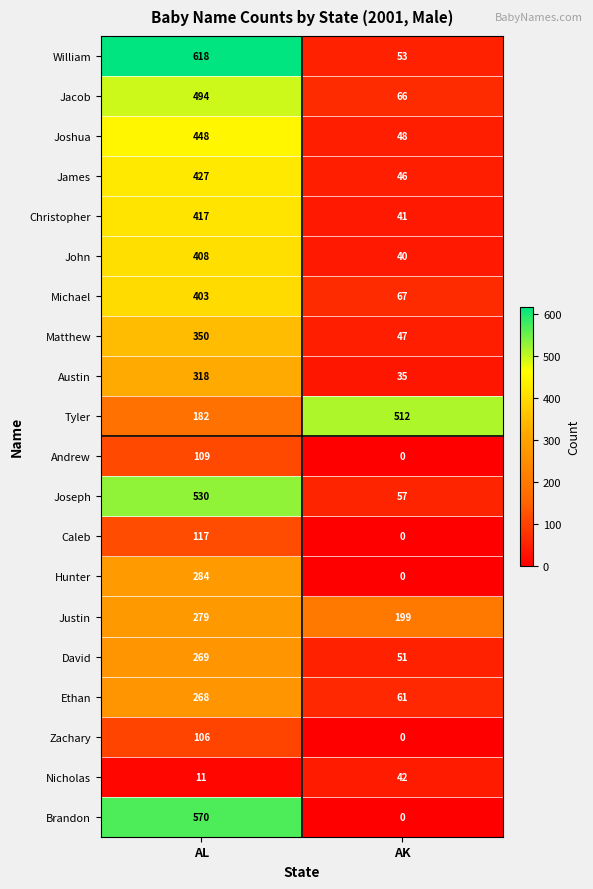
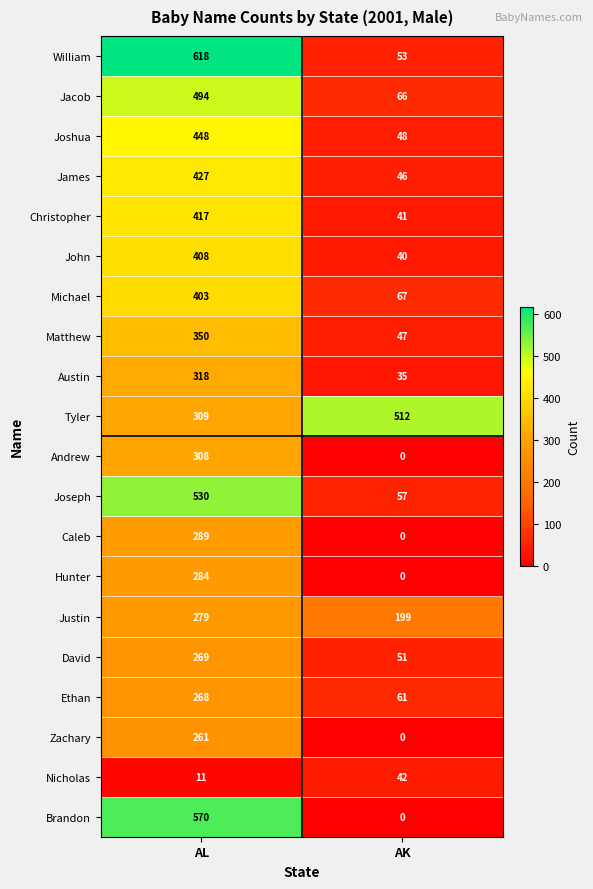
Tyler, AL: 182 -> 309
Andrew, AL: 109 -> 308
Caleb, AL: 117 -> 289
Zachary, AL: 106 -> 261
